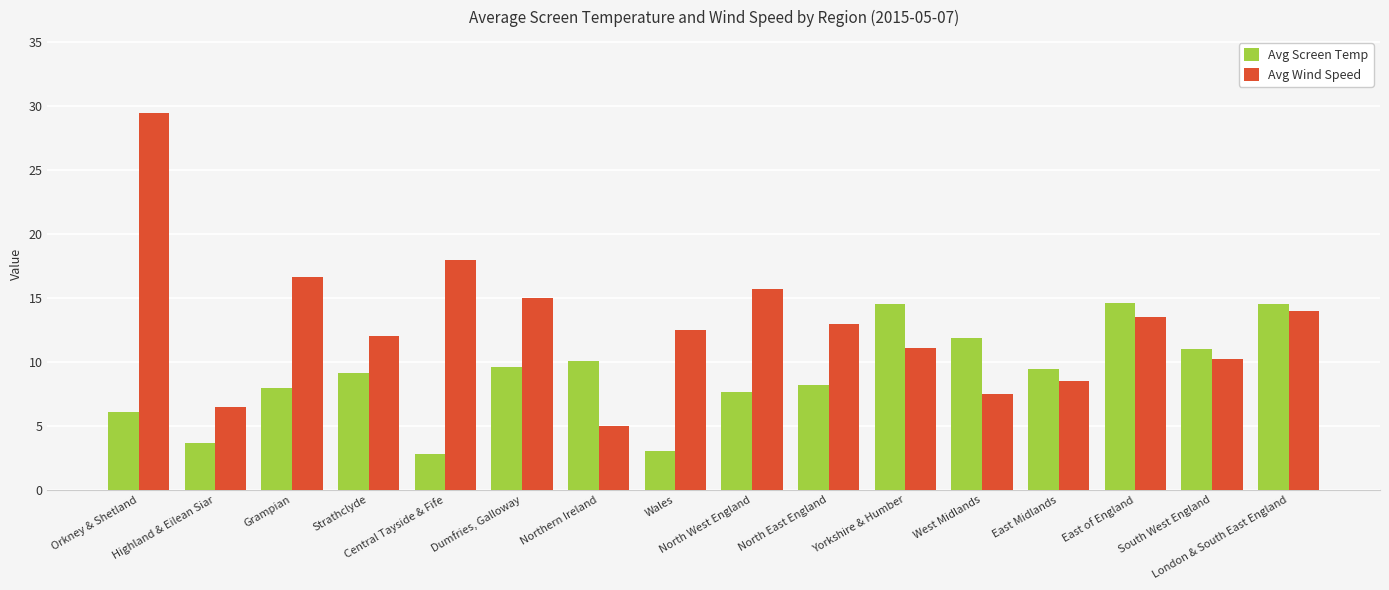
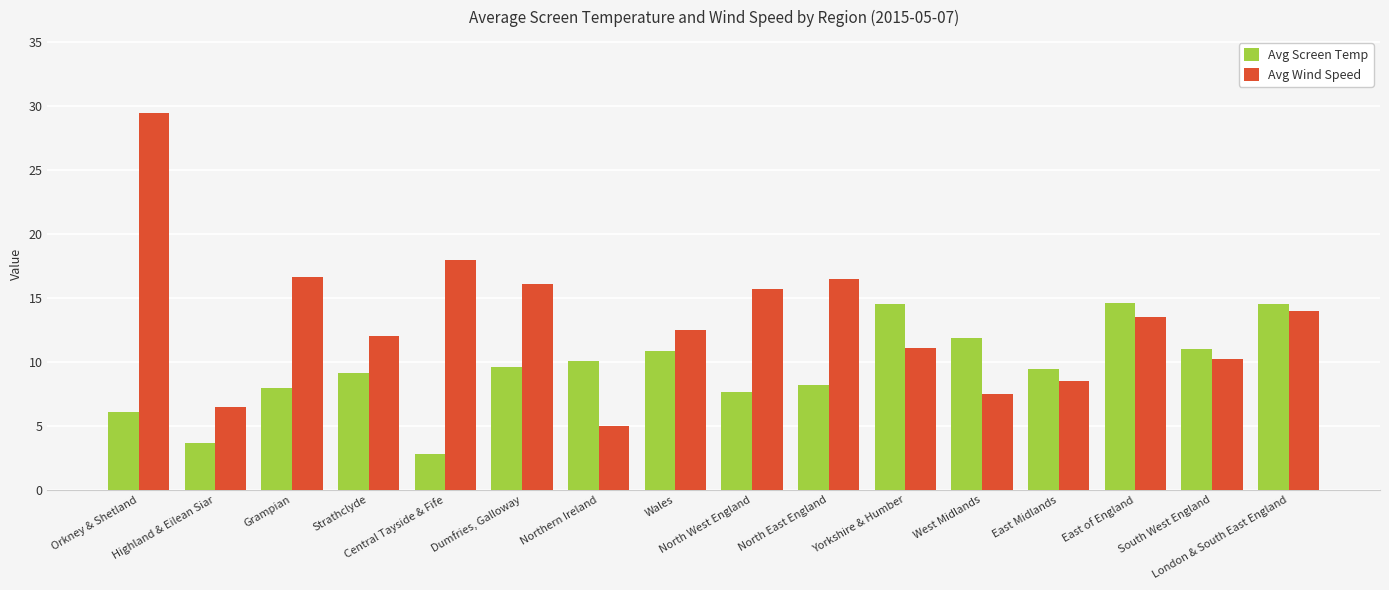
Avg Wind Speed, Dumfries, Galloway: 15.0 -> 16.1
Avg Screen Temp, Wales: 3.0 -> 10.9
Avg Wind Speed, North East England: 13.0 -> 16.5
